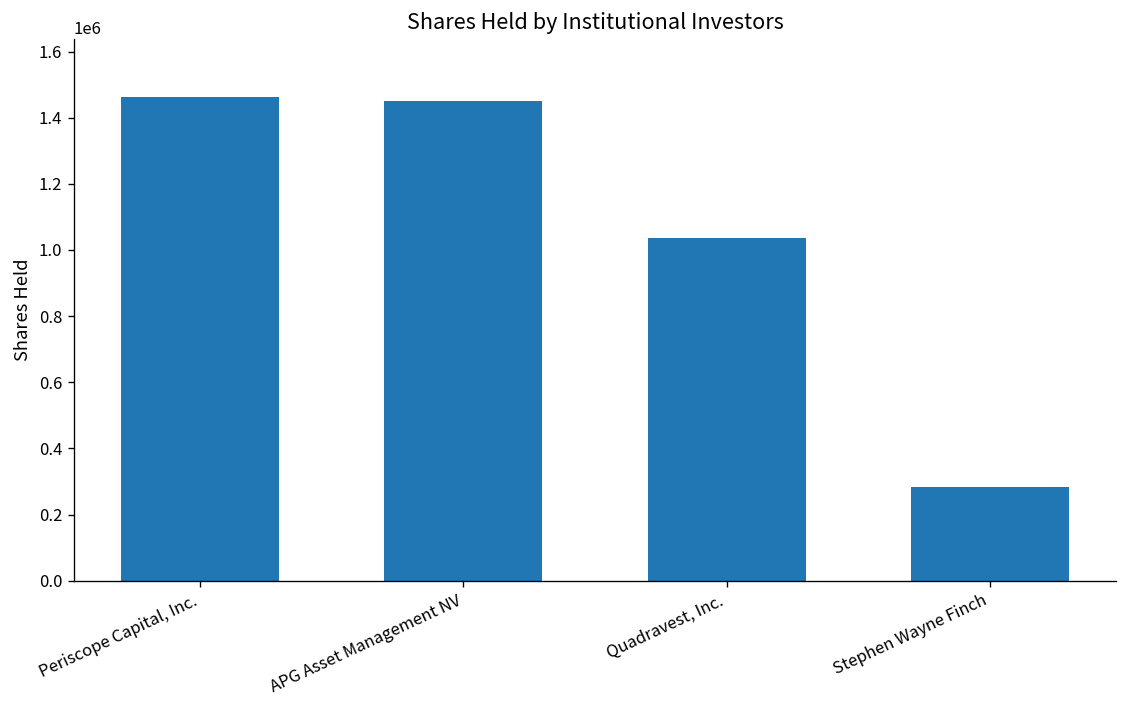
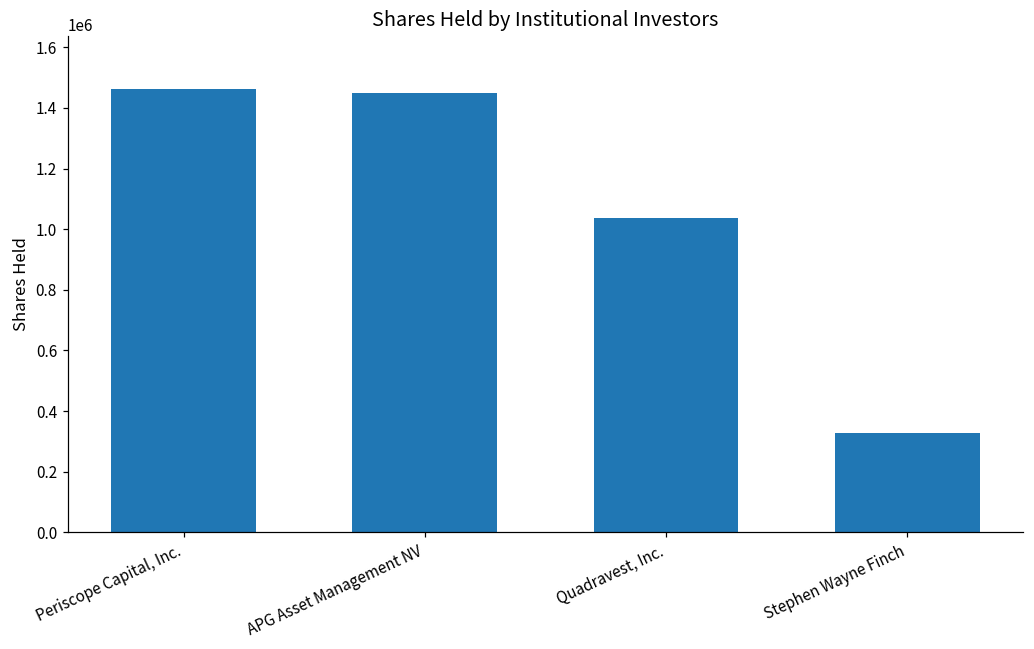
Stephen Wayne Finch: 280000 -> 330000
